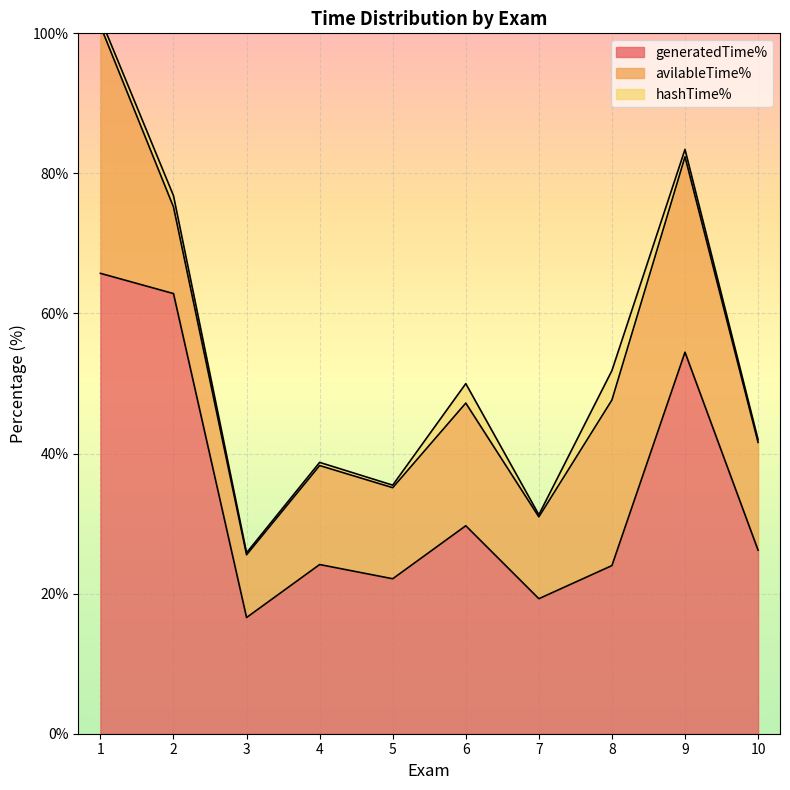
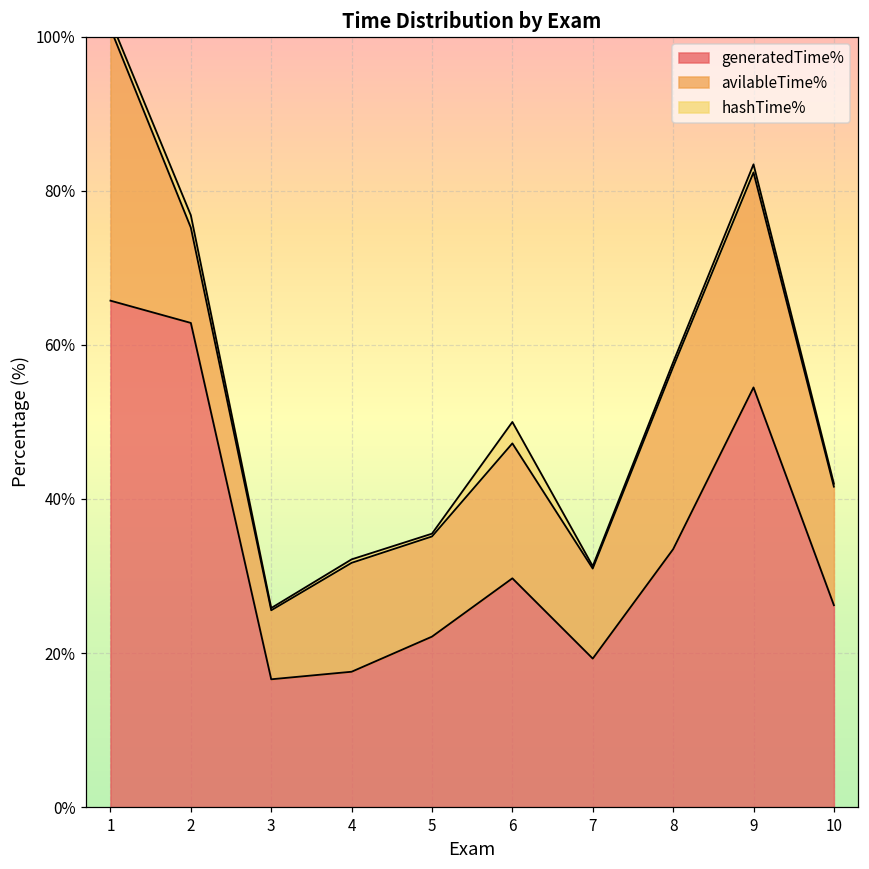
generatedTime%, 4: 24% -> 18%
generatedTime%, 8: 24% -> 33%
hashTime%, 8: 4% -> 1%
